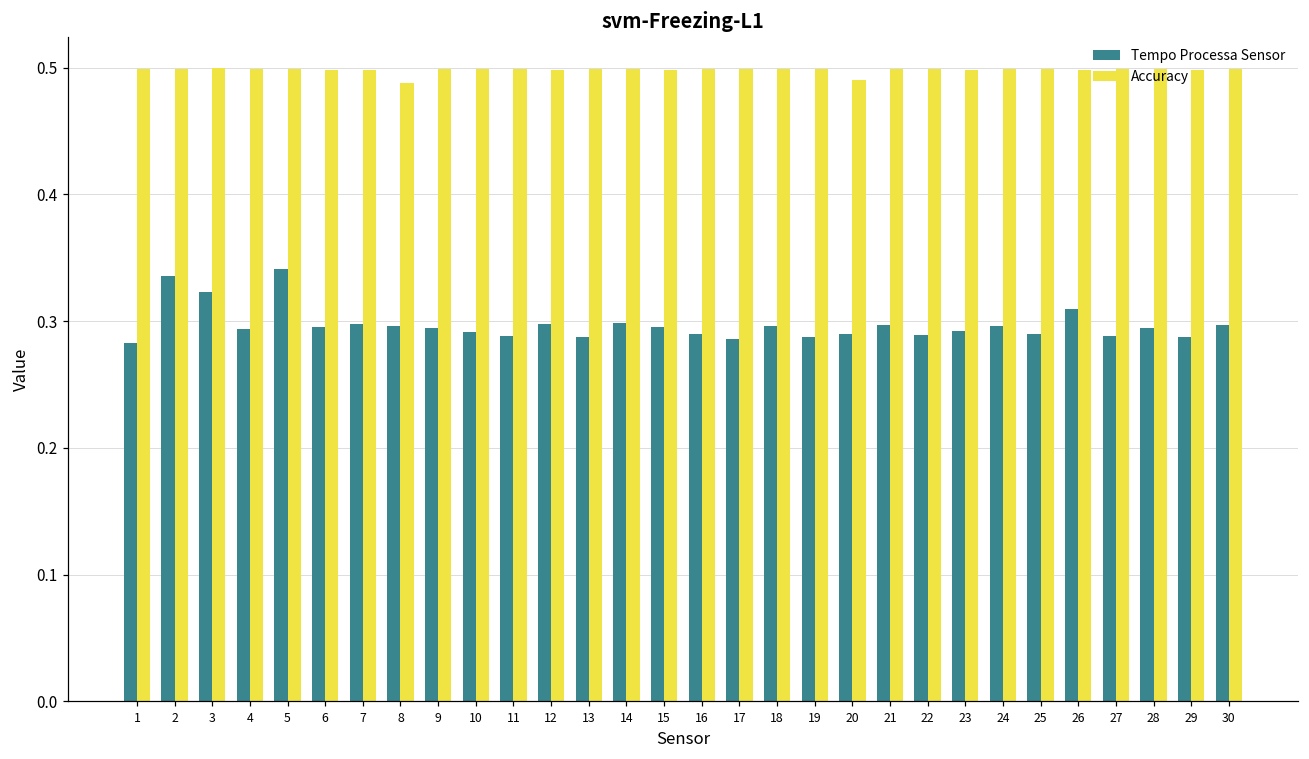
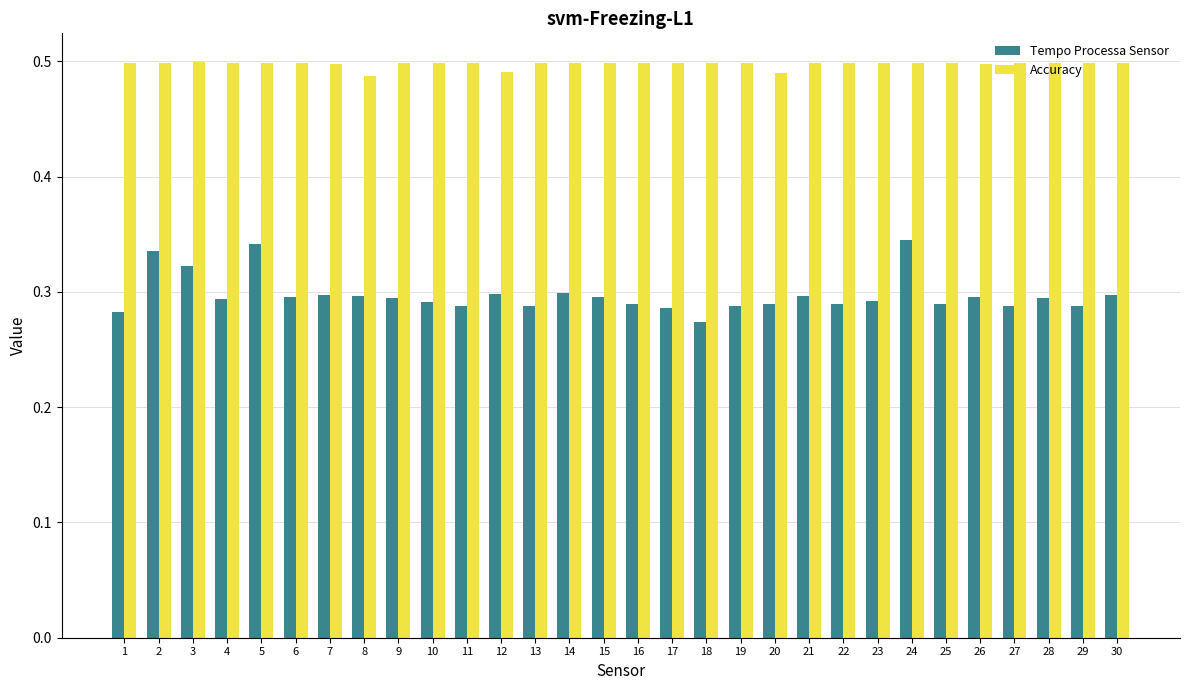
Accuracy, 12: 0.498 -> 0.491
Tempo Processa Sensor, 18: 0.296 -> 0.274
Tempo Processa Sensor, 24: 0.296 -> 0.345
Tempo Processa Sensor, 26: 0.310 -> 0.296
